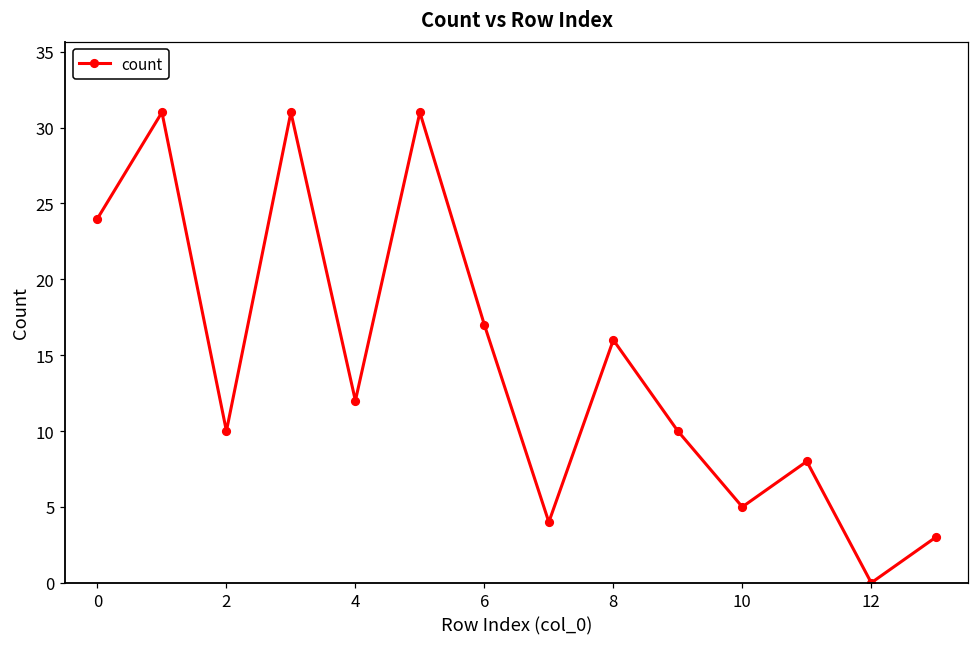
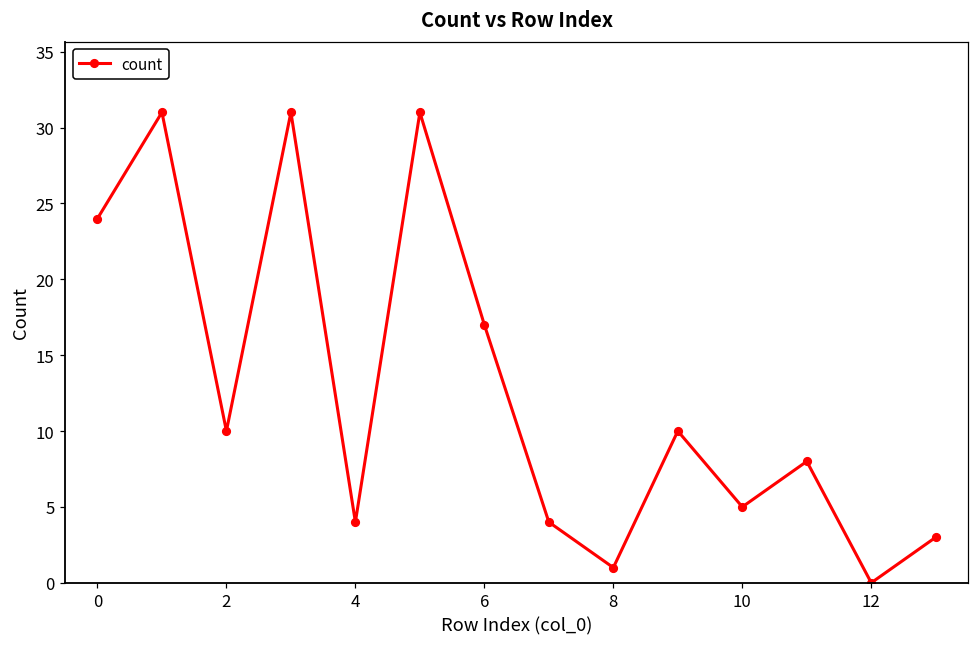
4: 12 -> 4
8: 16 -> 1
